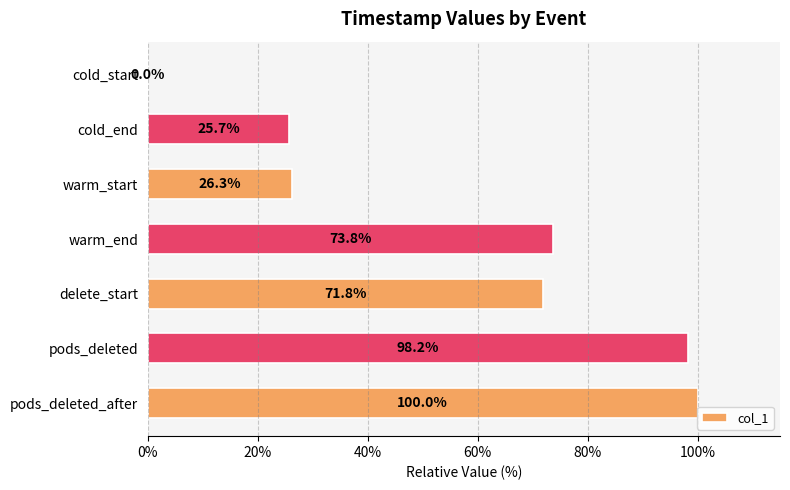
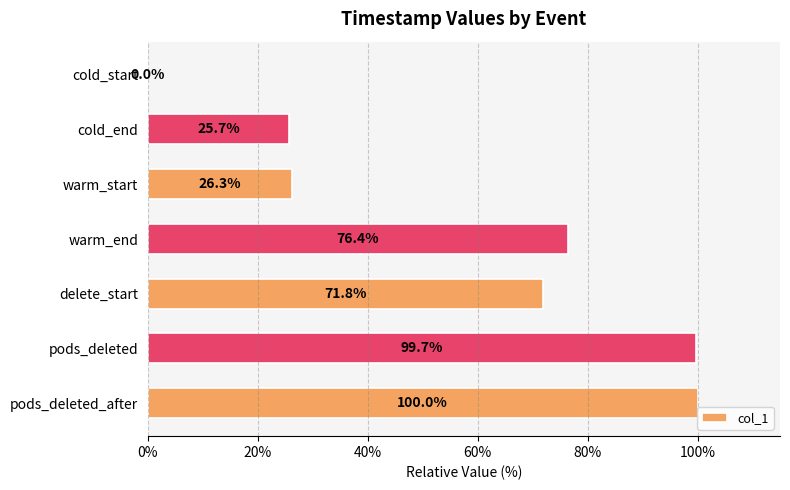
warm_end: 73.8% -> 76.4%
pods_deleted: 98.2% -> 99.7%
